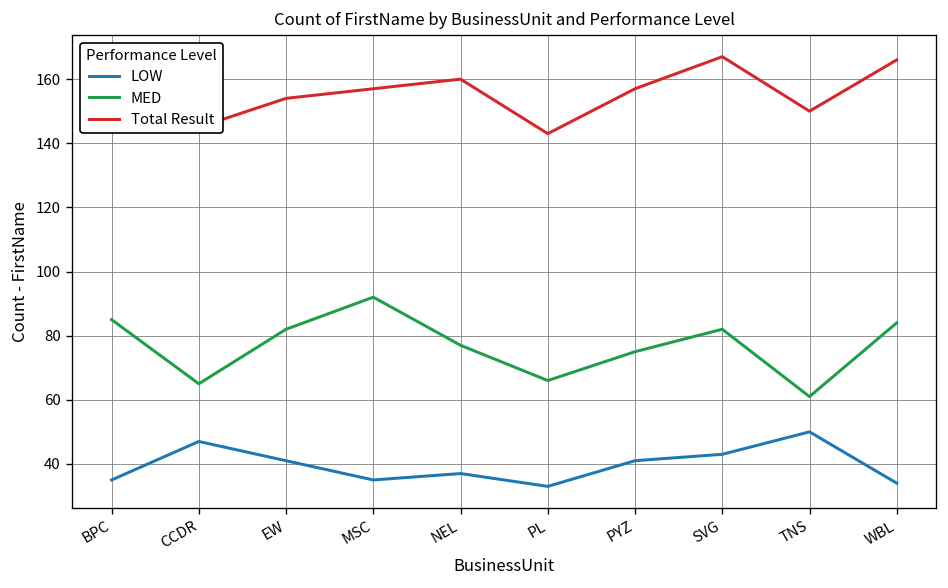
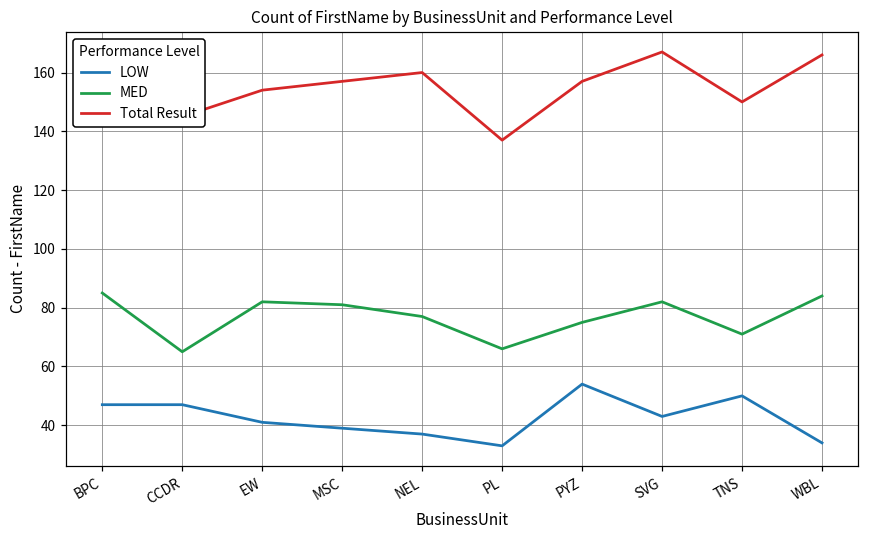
LOW, BPC: 35 -> 47
LOW, MSC: 35 -> 39
MED, MSC: 92 -> 81
Total Result, PL: 143 -> 137
LOW, PYZ: 41 -> 54
MED, TNS: 61 -> 71
